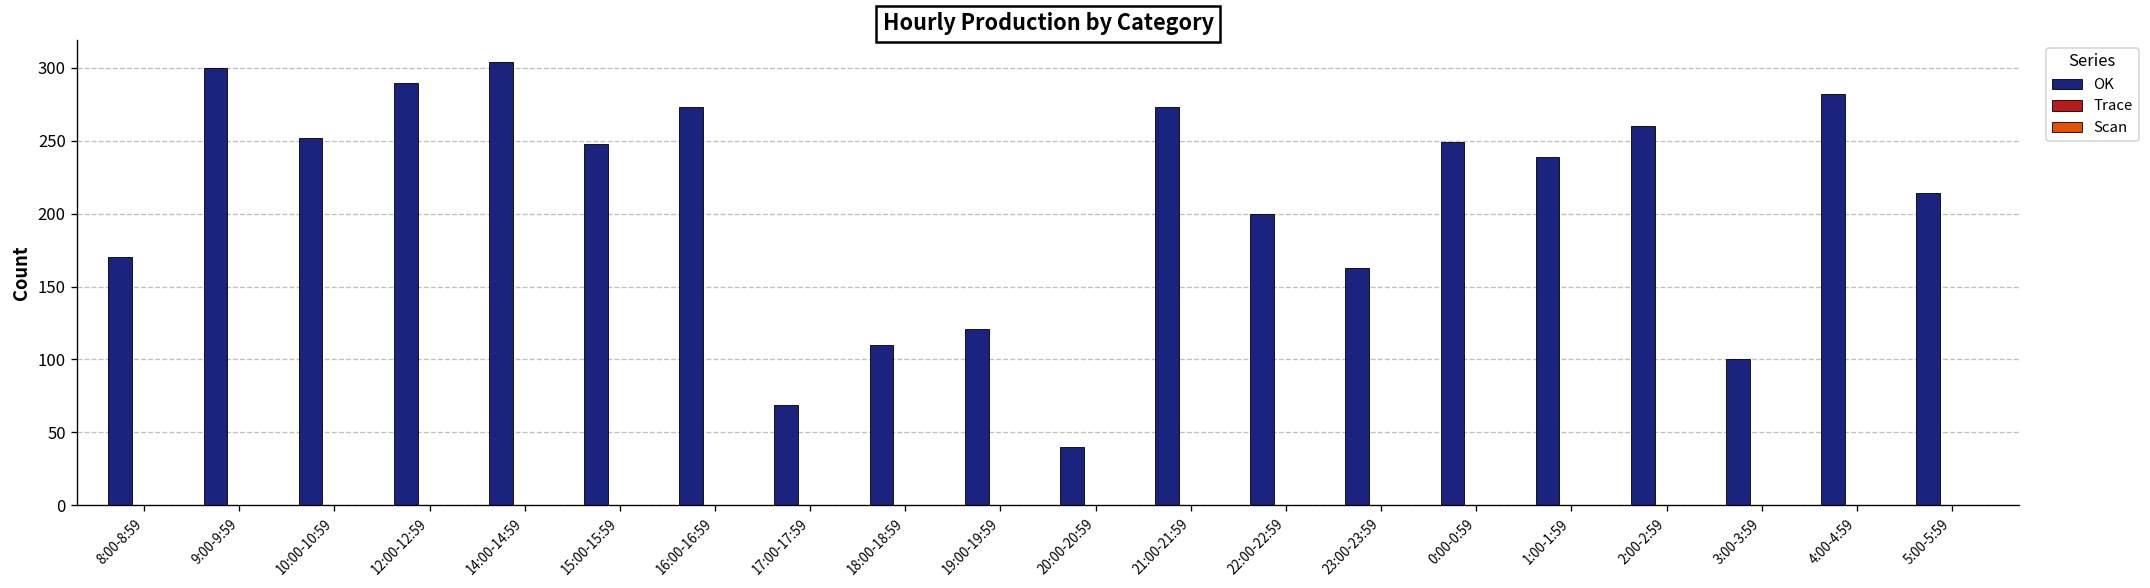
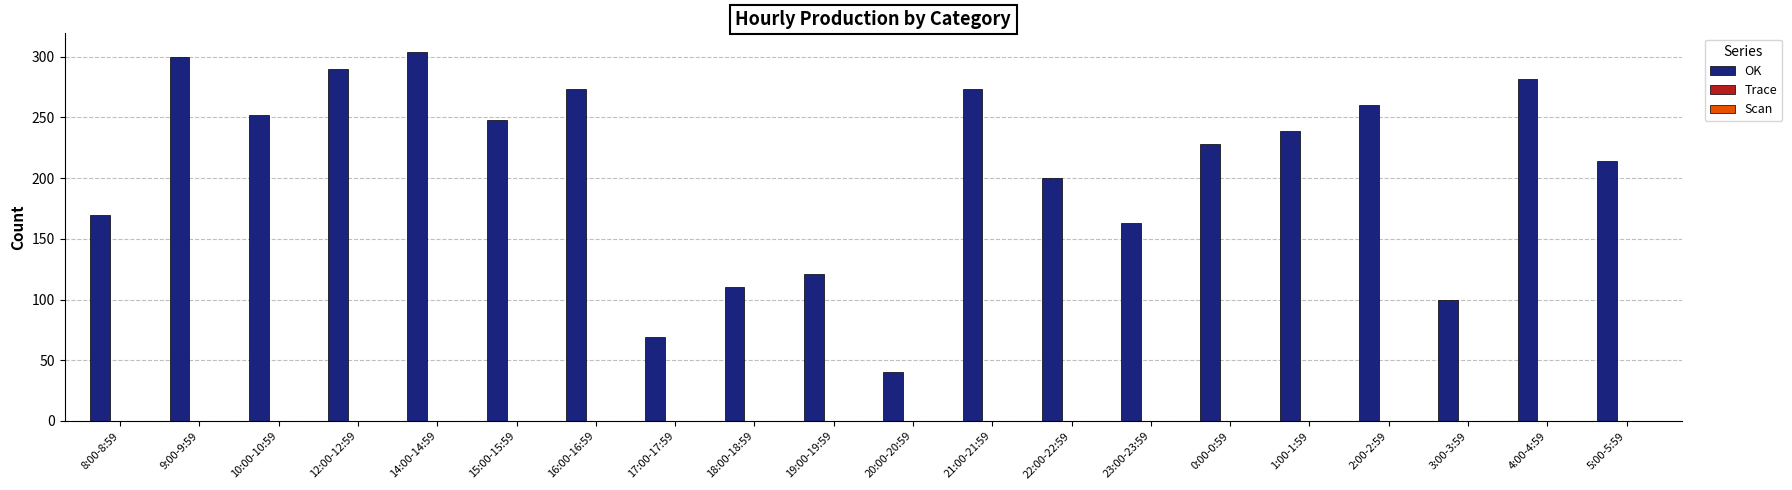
OK, 0:00-0:59: 249 -> 228
